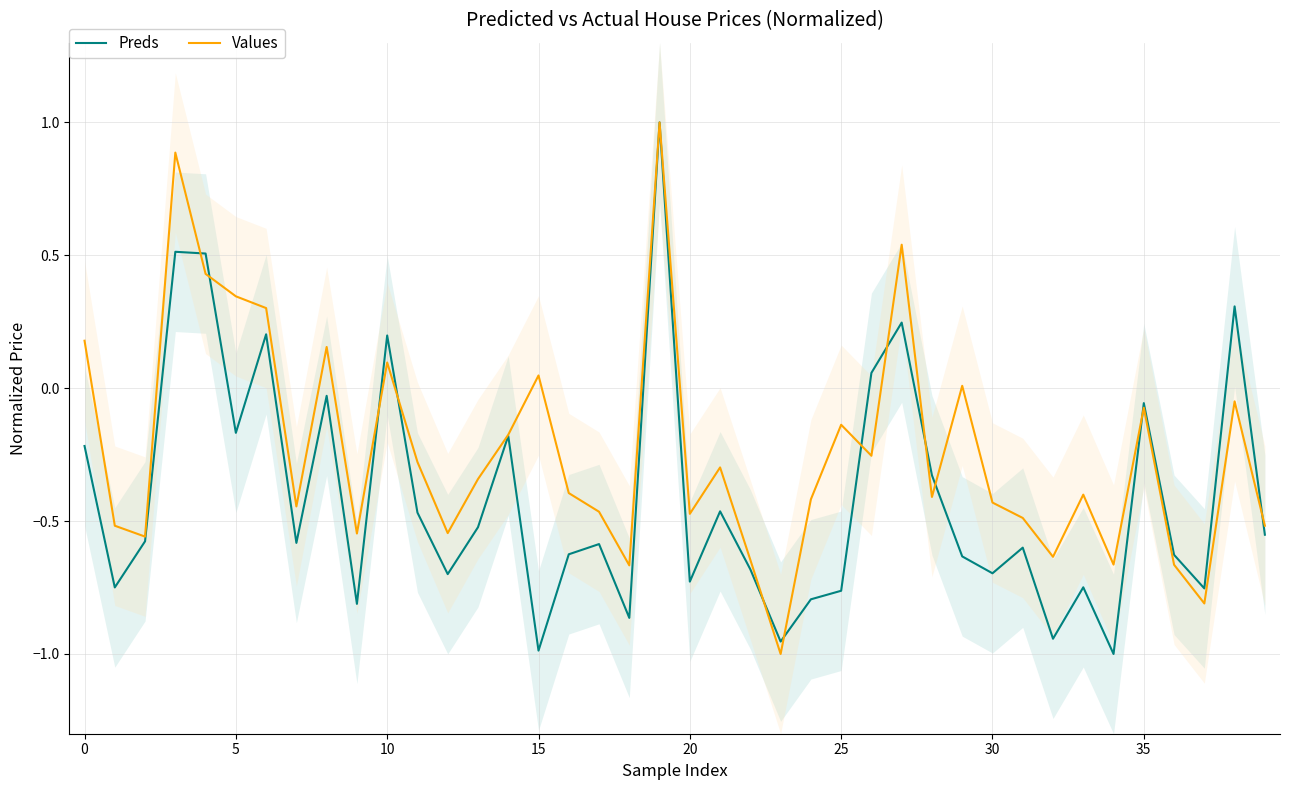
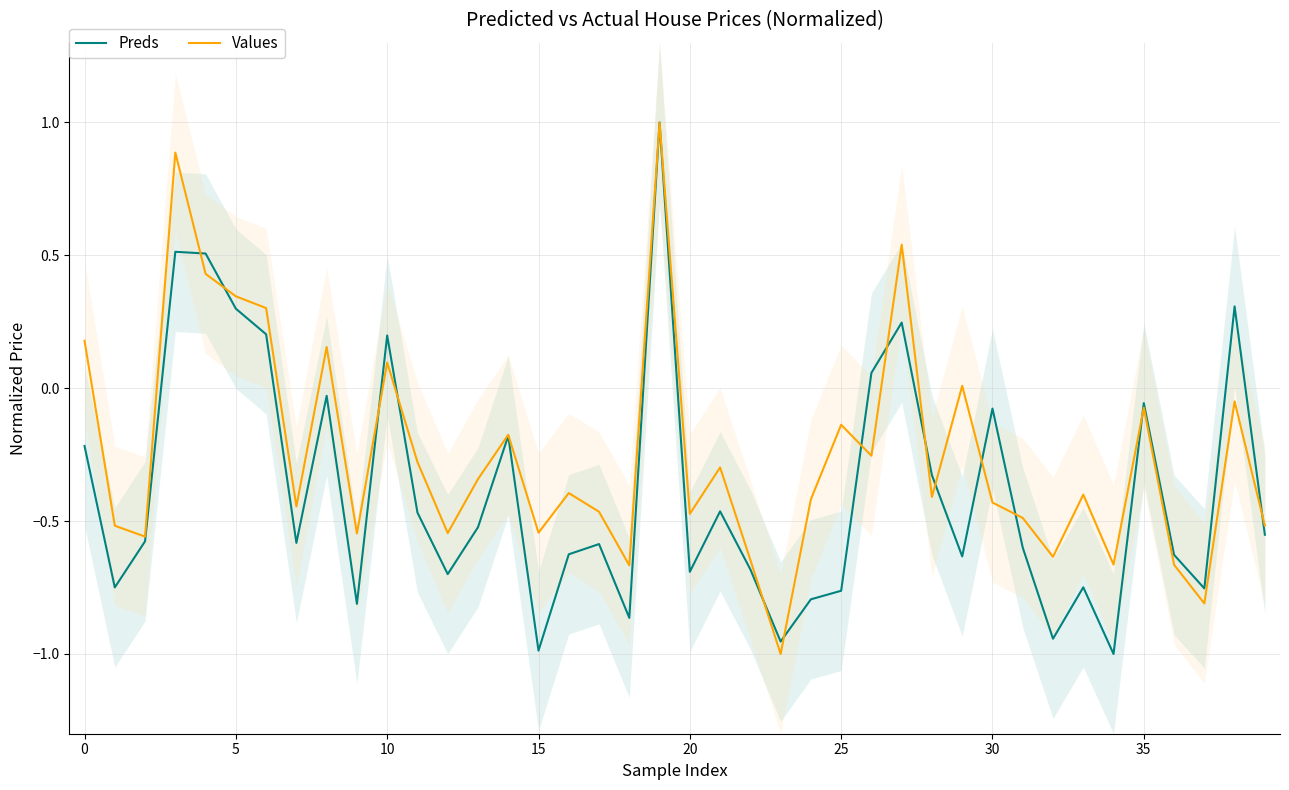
Preds, 5: -0.17 -> 0.30
Values, 15: 0.05 -> -0.54
Preds, 20: -0.73 -> -0.69
Preds, 30: -0.70 -> -0.08
